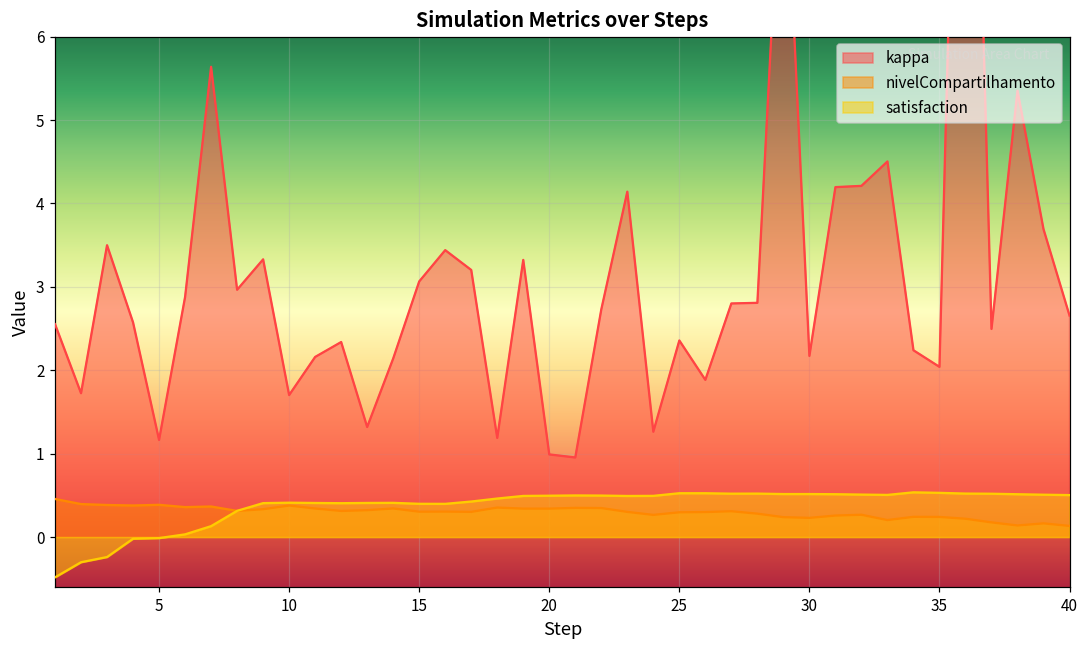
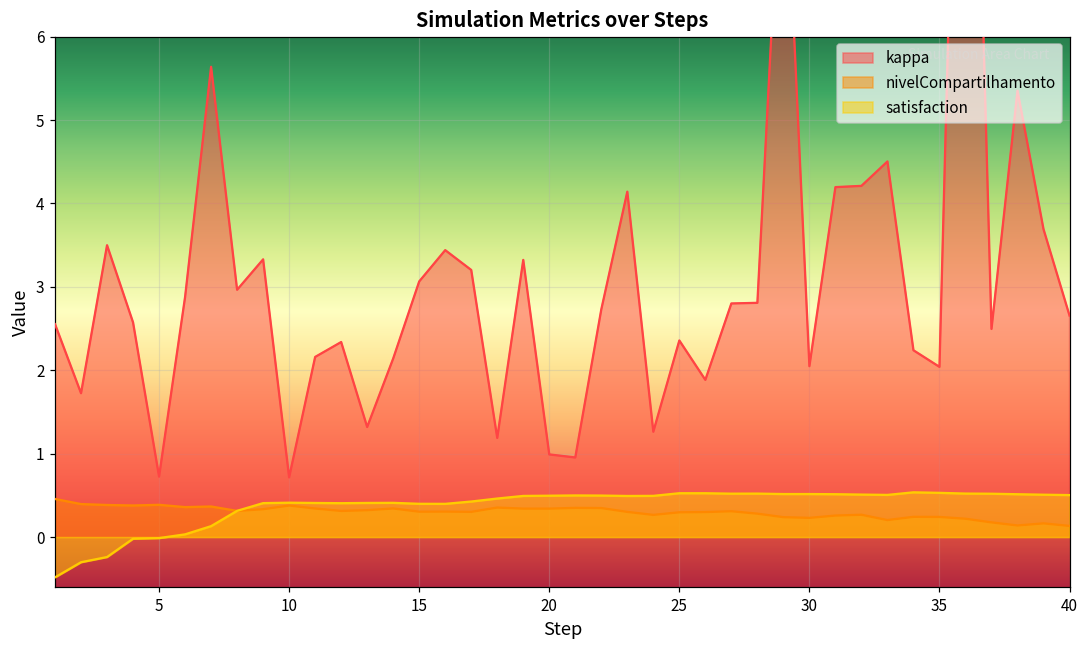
kappa, 5: 1.2 -> 0.7
kappa, 10: 1.7 -> 0.7
kappa, 30: 2.2 -> 2.0
